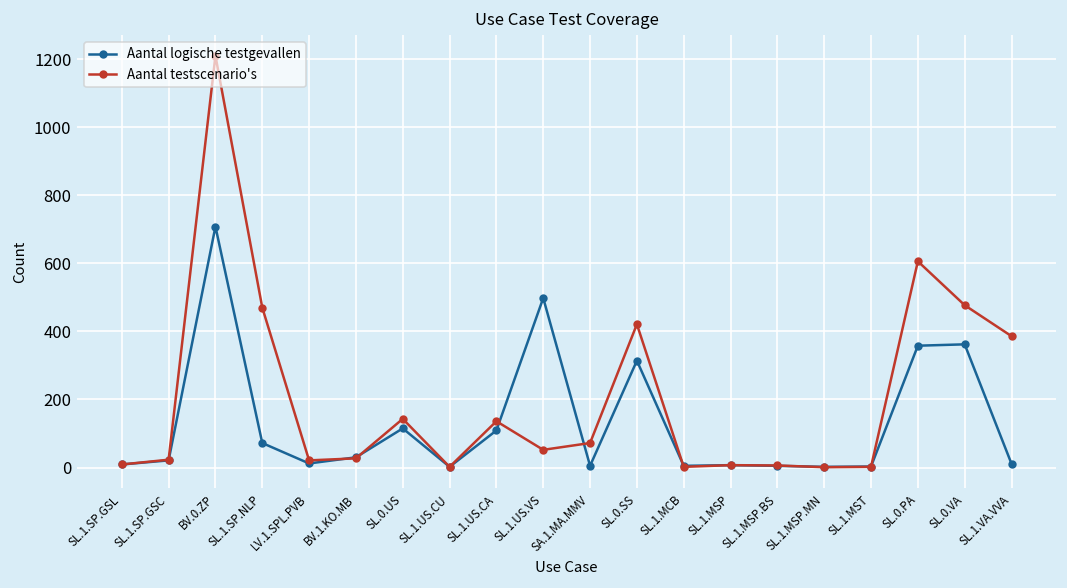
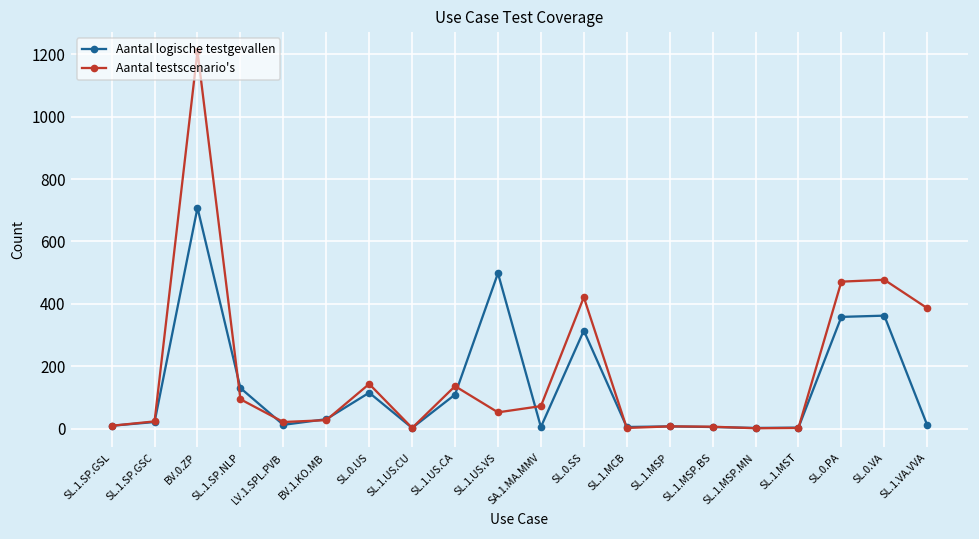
Aantal logische testgevallen, SL.1.SP.NLP: 70 -> 130
Aantal testscenario's, SL.1.SP.NLP: 470 -> 90
Aantal testscenario's, SL.0.PA: 610 -> 470
